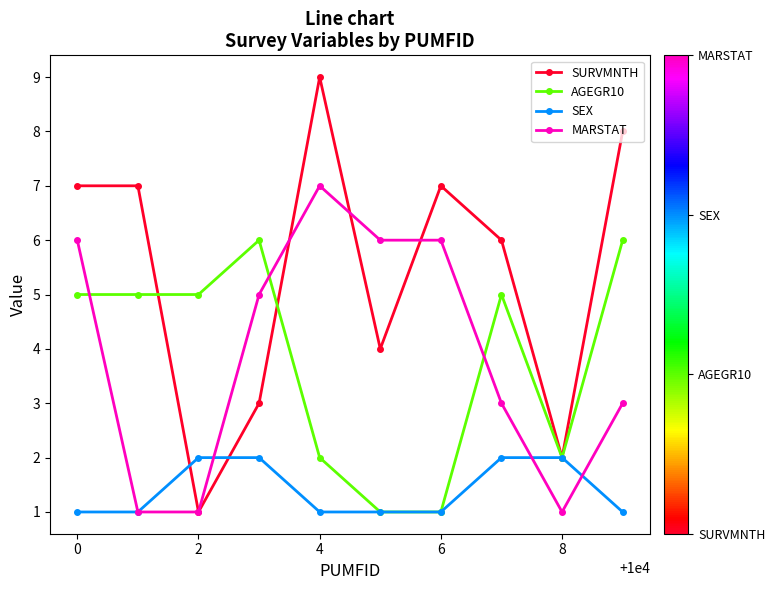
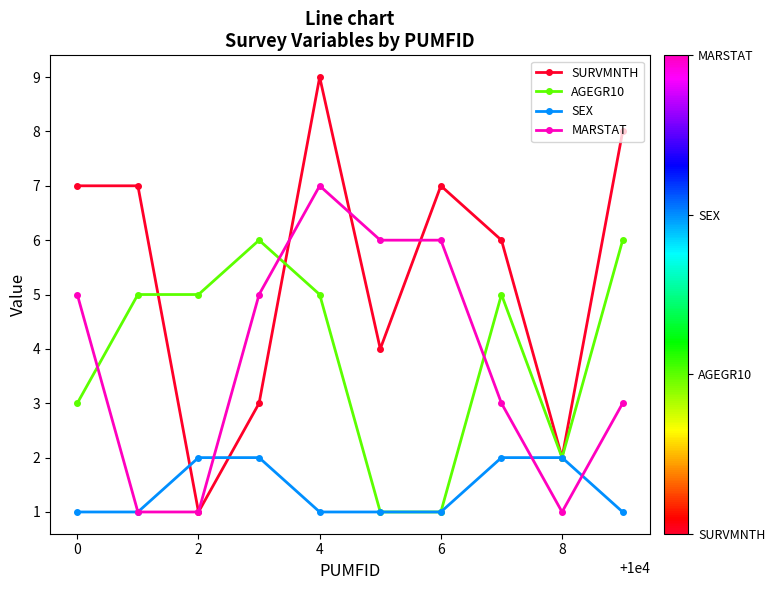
AGEGR10, 0: 5 -> 3
MARSTAT, 0: 6 -> 5
AGEGR10, 4: 2 -> 5
